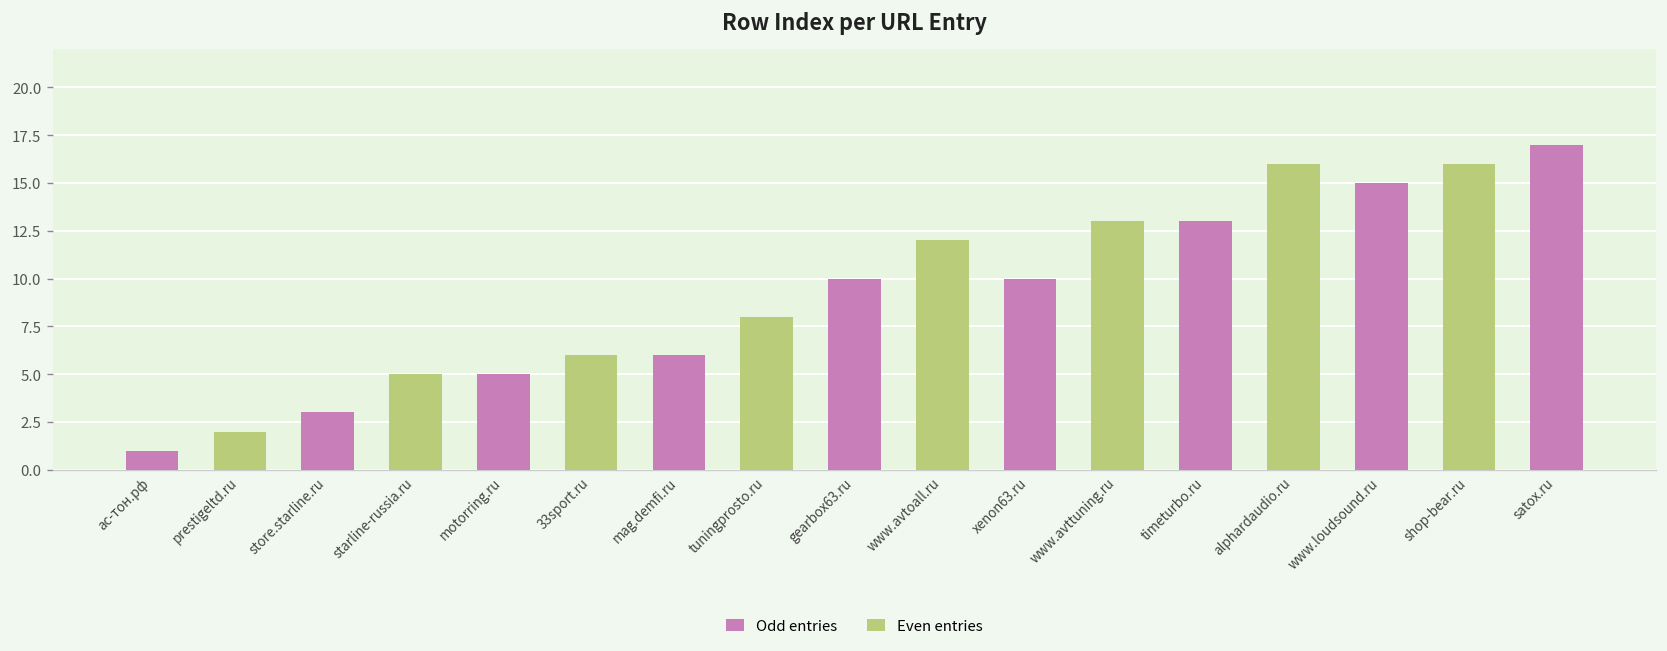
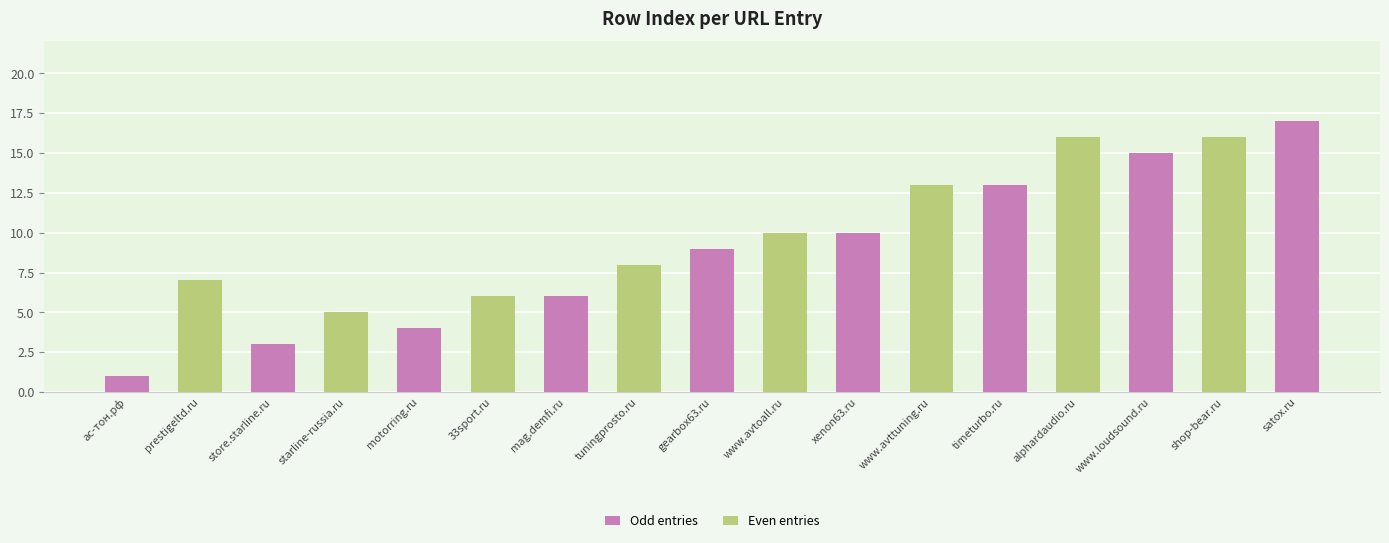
prestigeltd.ru: 2 -> 7
motorring.ru: 5 -> 4
gearbox63.ru: 10 -> 9
www.avtoall.ru: 12 -> 10
